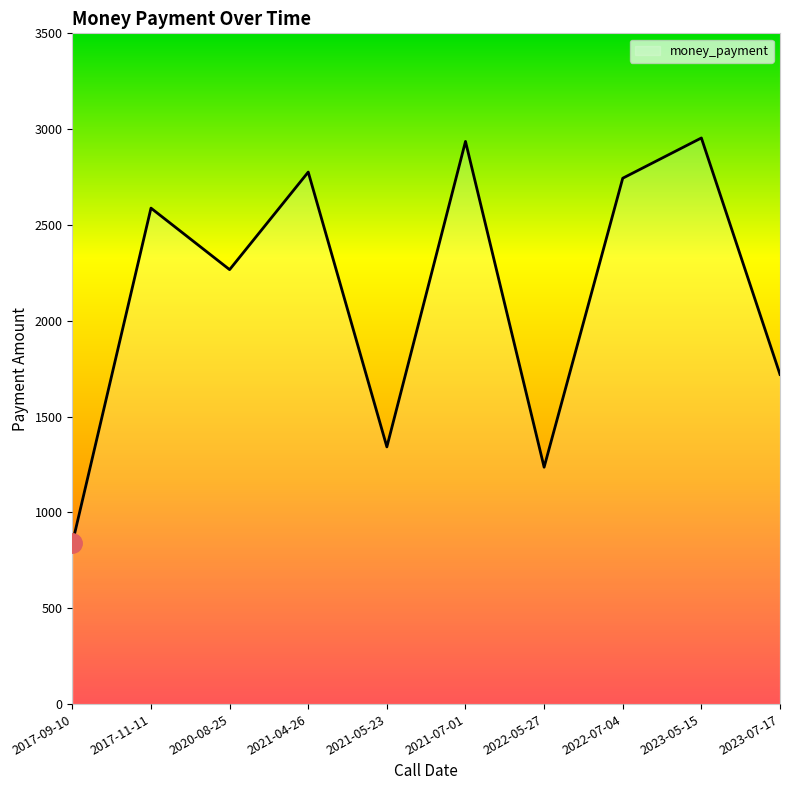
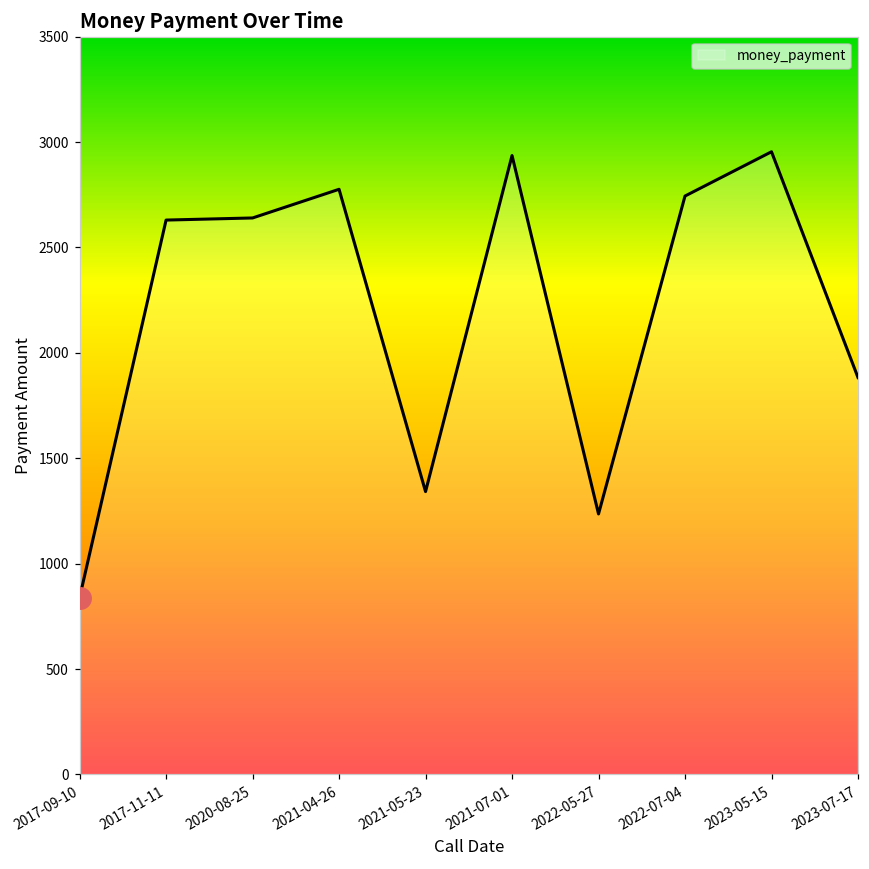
money_payment, 2017-11-11: 2590 -> 2630
money_payment, 2020-08-25: 2270 -> 2640
money_payment, 2023-07-17: 1720 -> 1880
